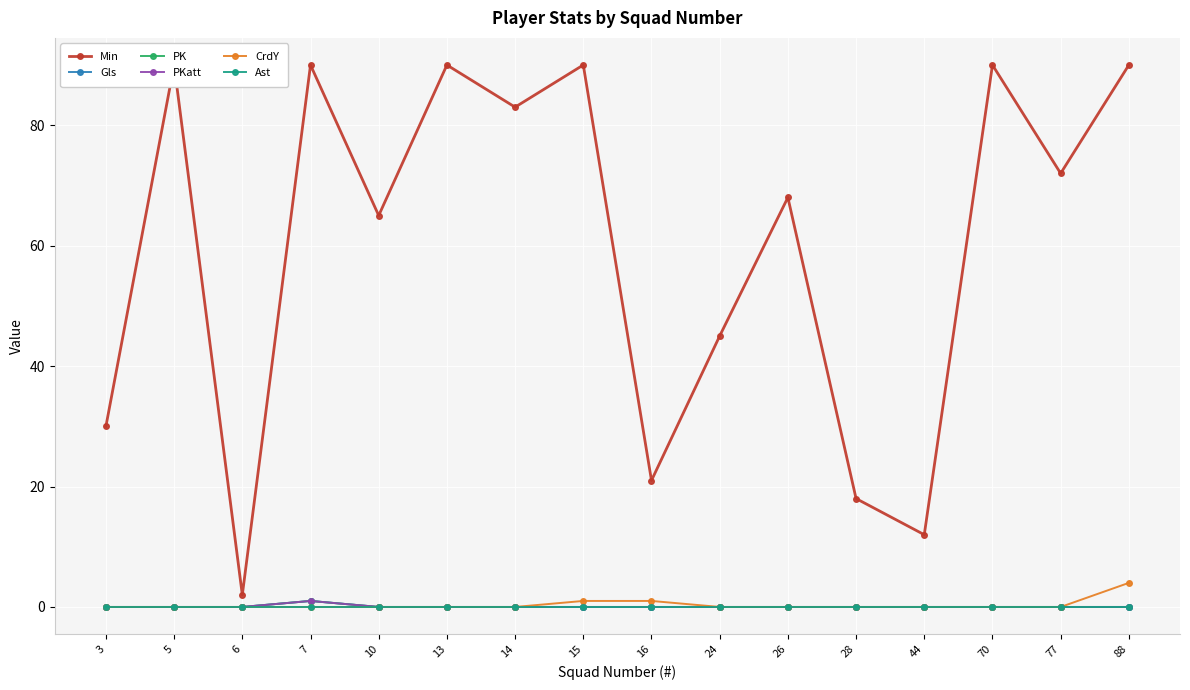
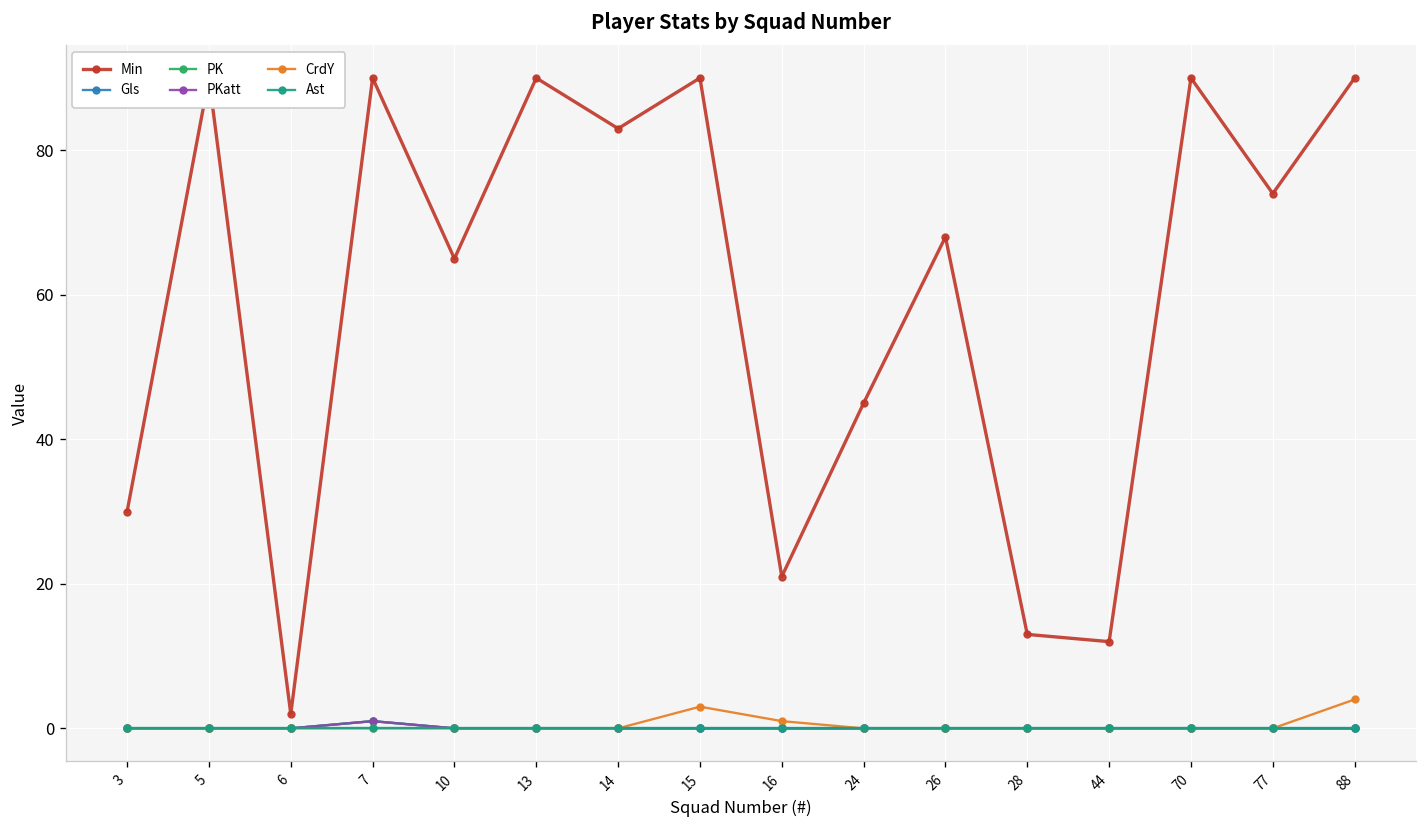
CrdY, 15: 1 -> 3
Min, 28: 18 -> 13
Min, 77: 72 -> 74
